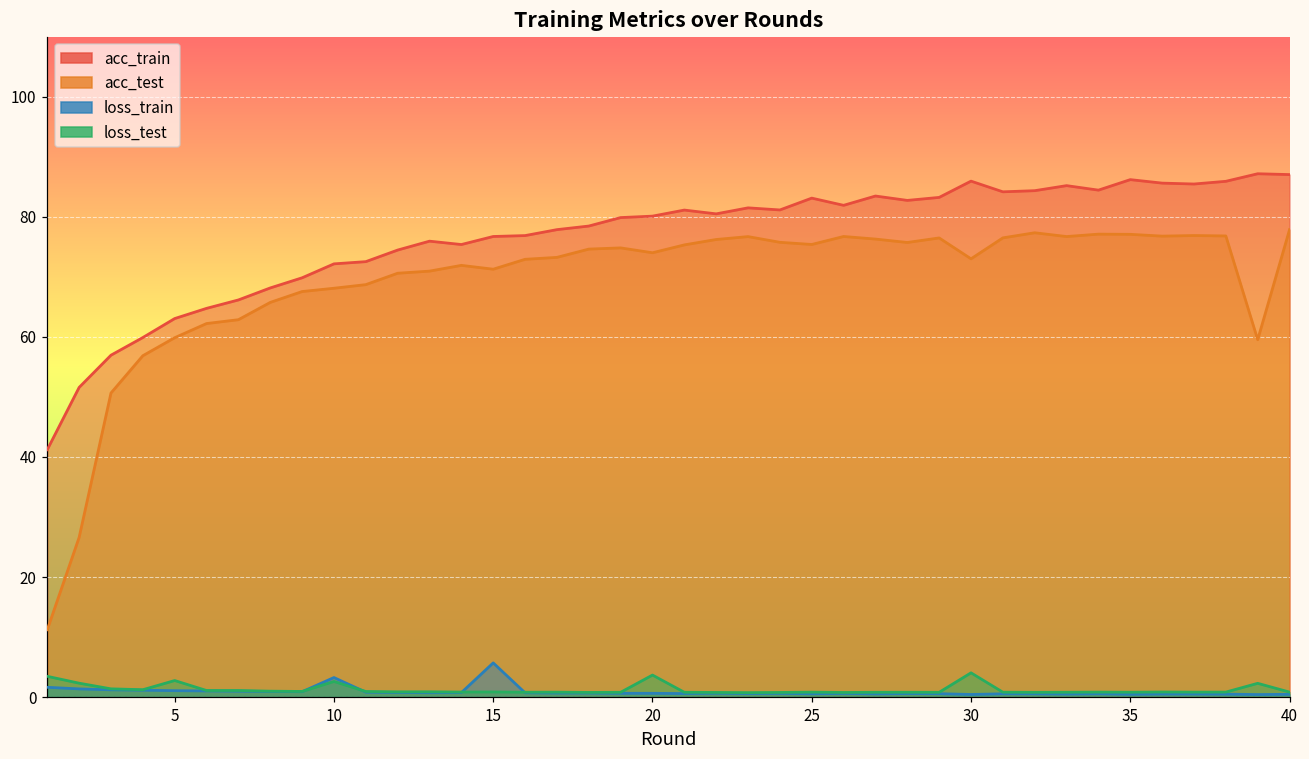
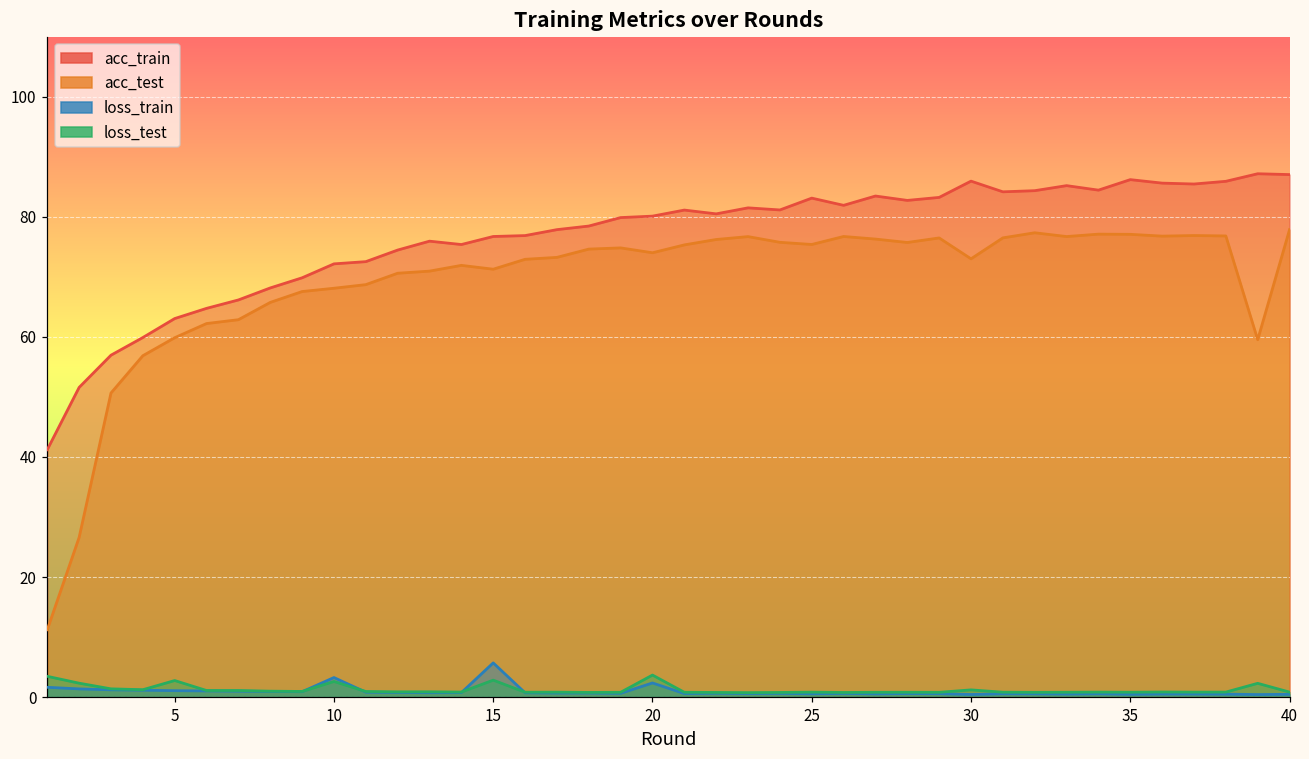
loss_test, 15: 1 -> 3
loss_train, 20: 1 -> 2
loss_test, 30: 4 -> 1
